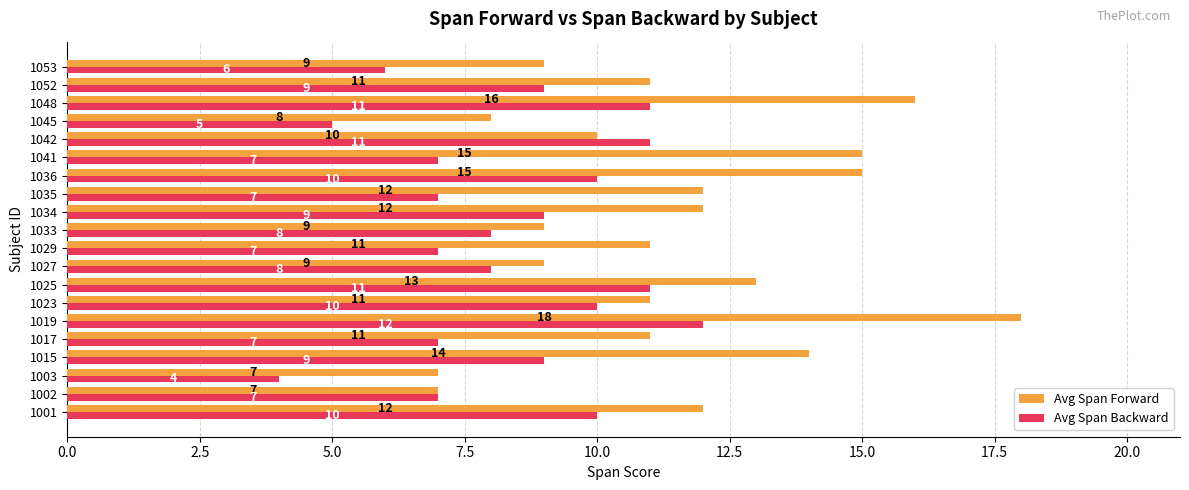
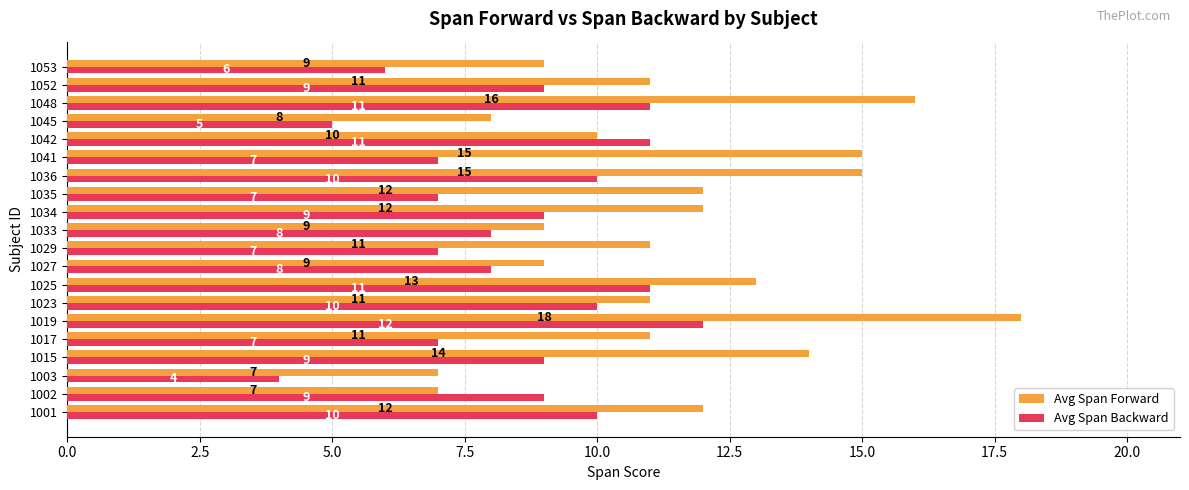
Avg Span Backward, 1002: 7 -> 9
